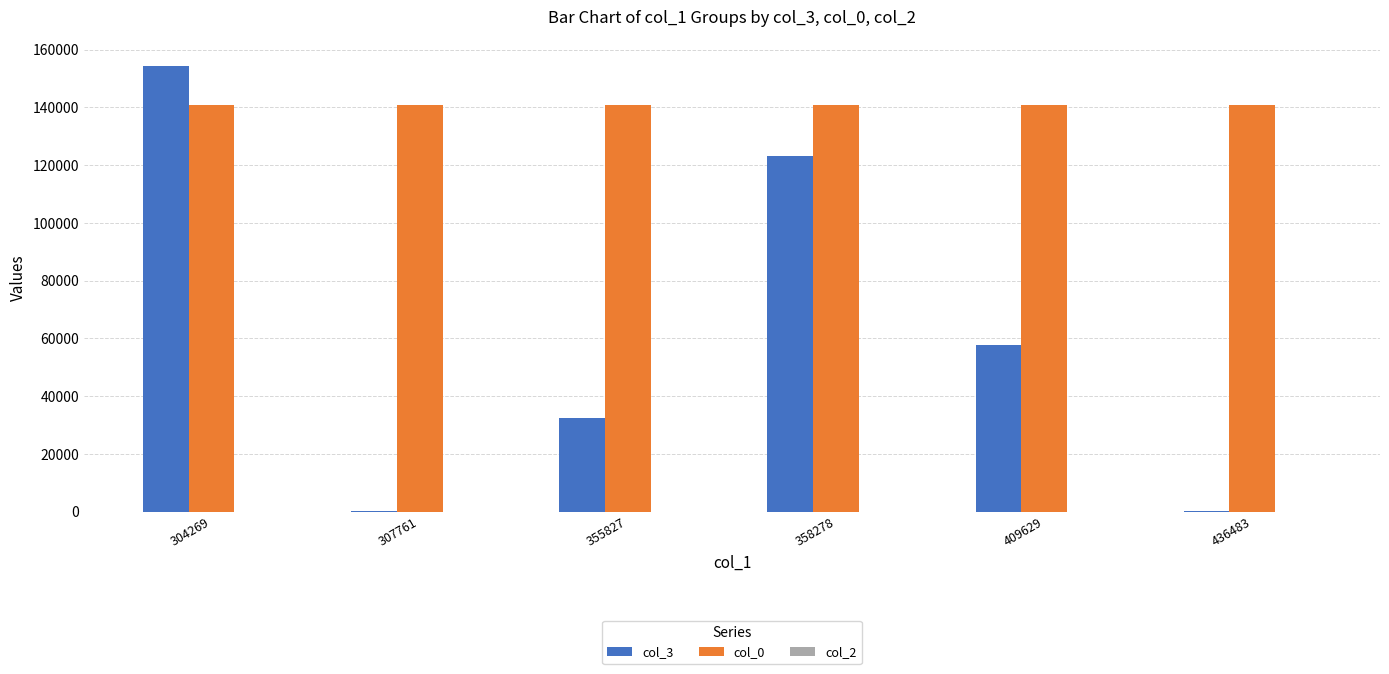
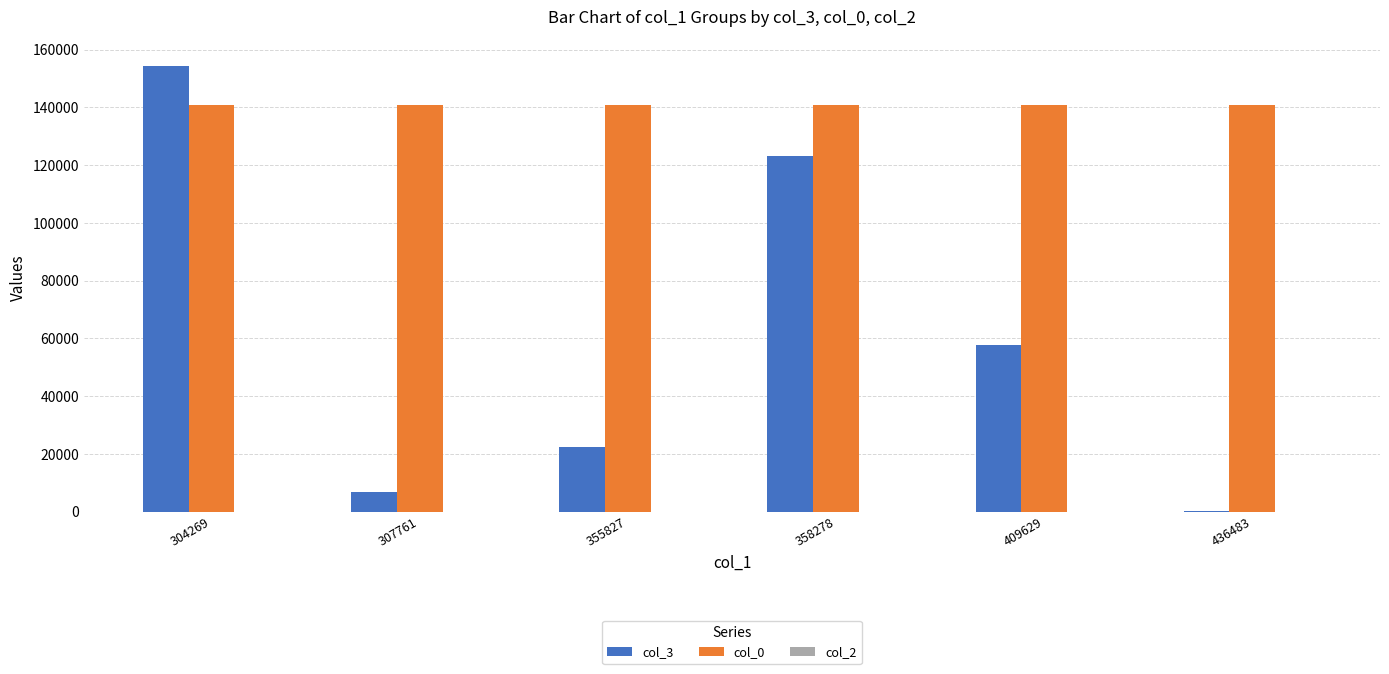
col_3, 307761: 0 -> 7000
col_3, 355827: 32000 -> 23000
